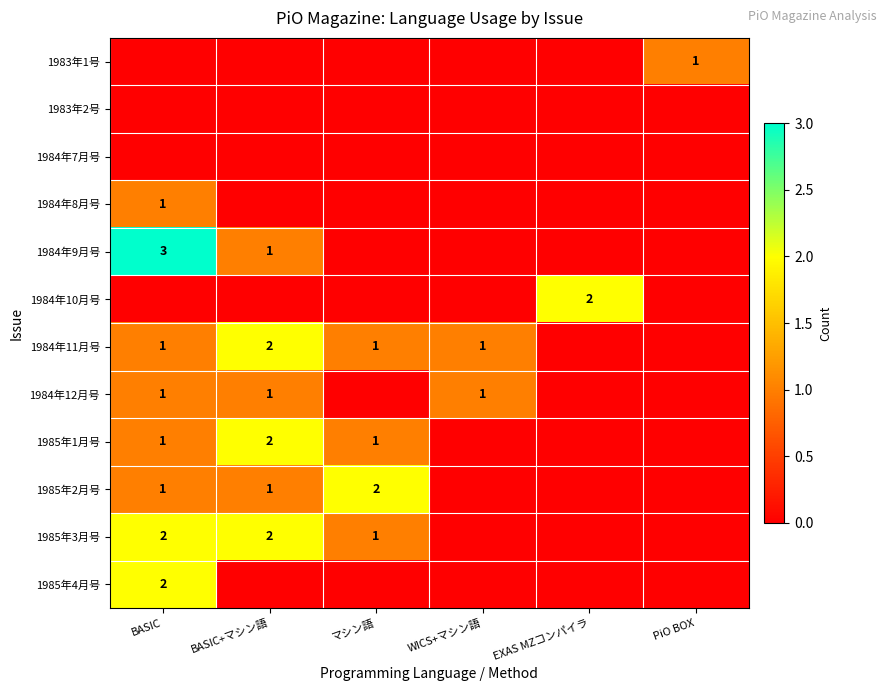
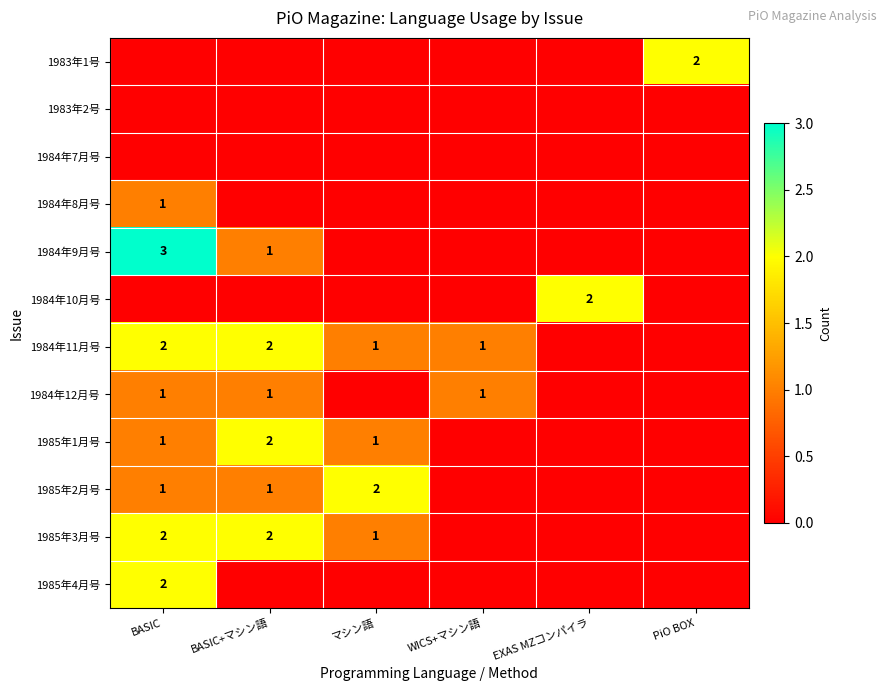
1983年1号, PiO BOX: 1 -> 2
1984年11月号, BASIC: 1 -> 2
